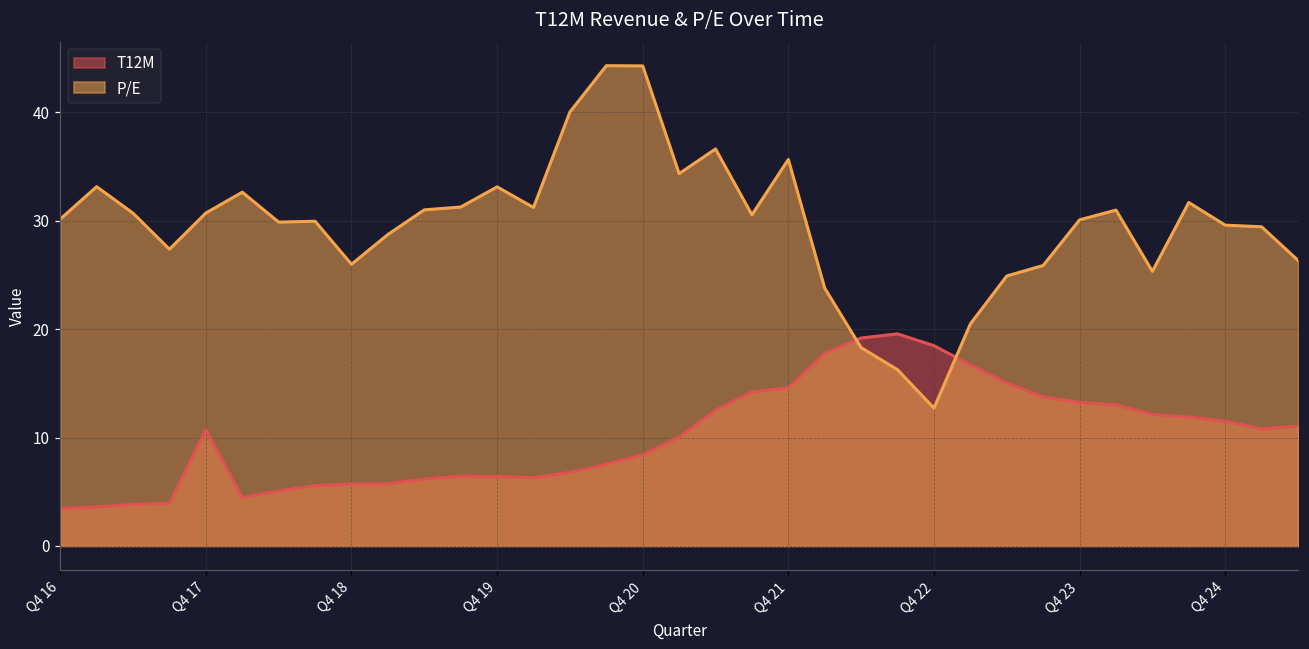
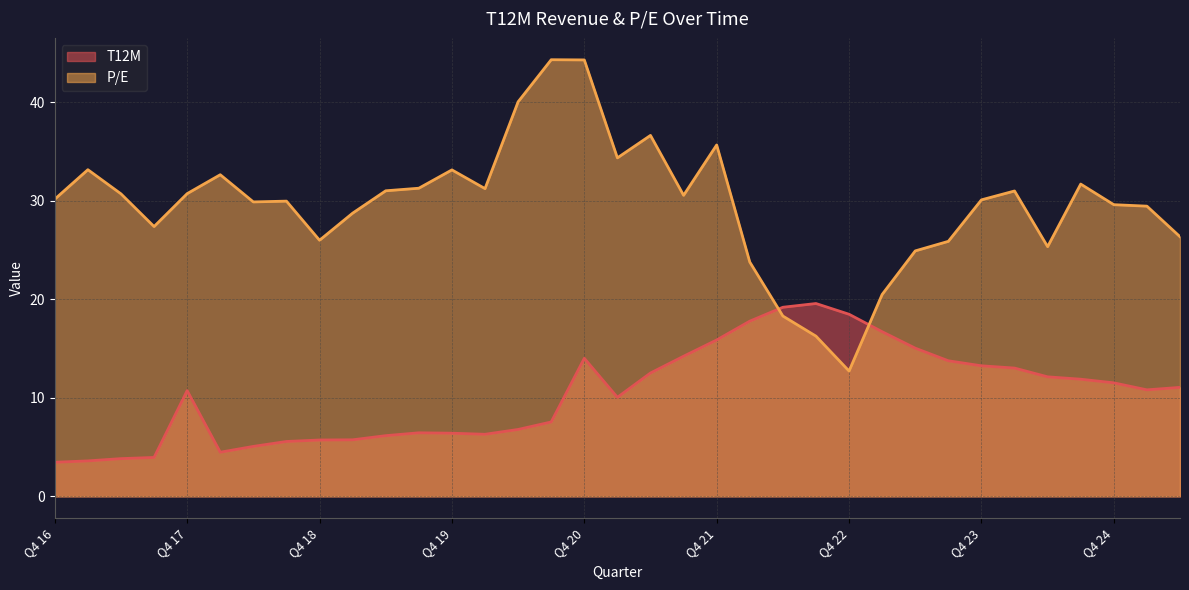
T12M, Q4 20: 8 -> 14
T12M, Q4 21: 15 -> 16
